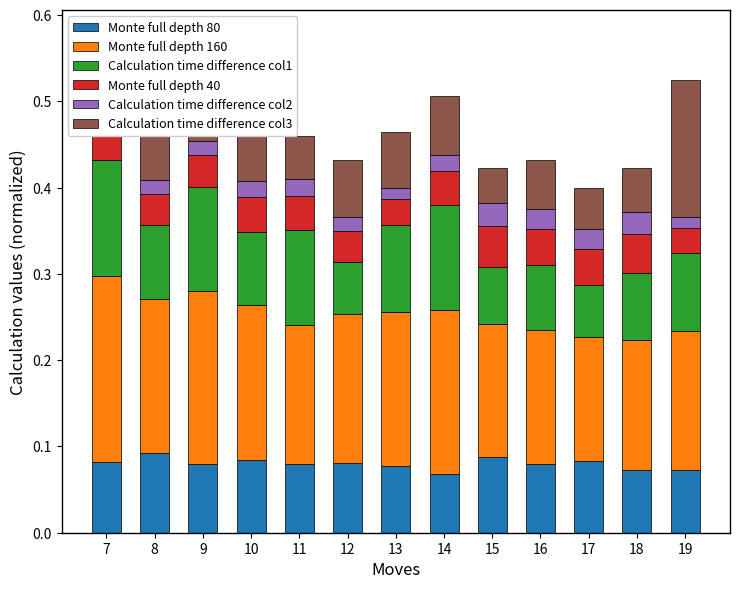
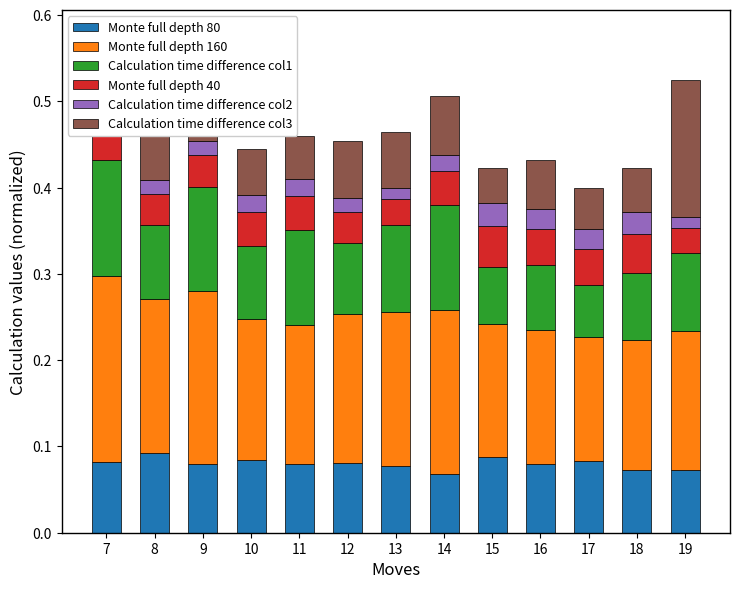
Monte full depth 160, 10: 0.18 -> 0.16
Calculation time difference col1, 12: 0.06 -> 0.08
